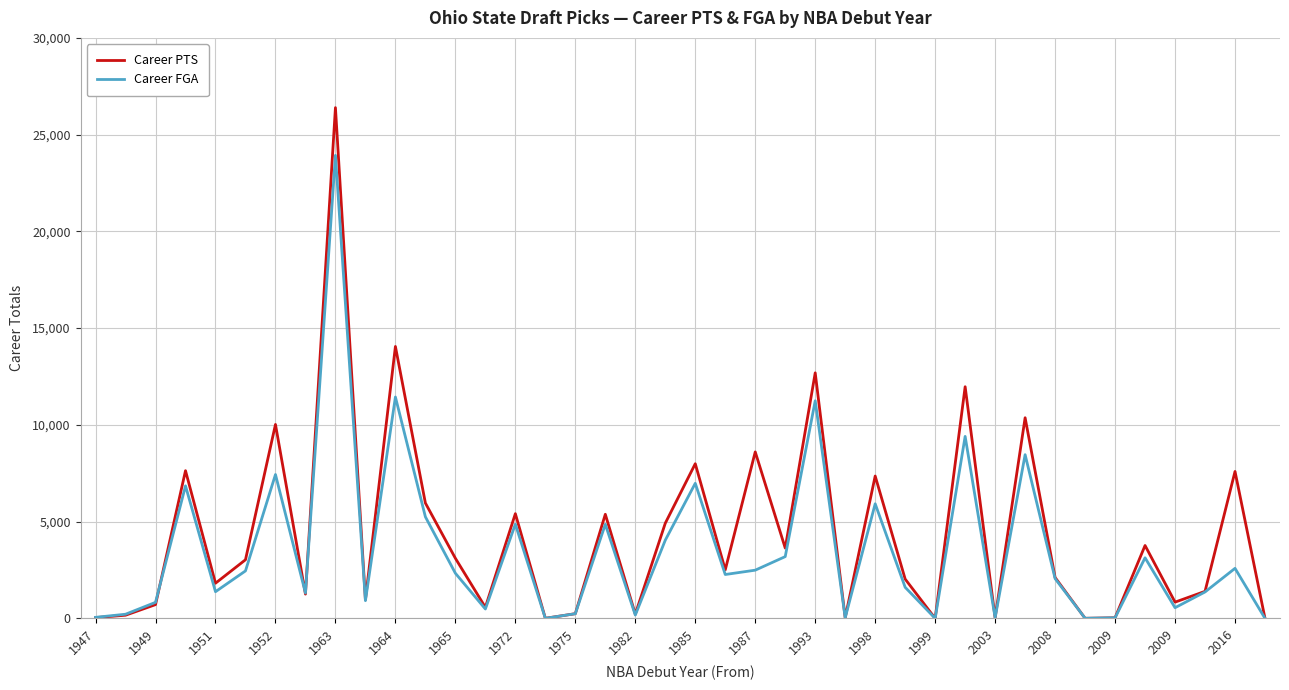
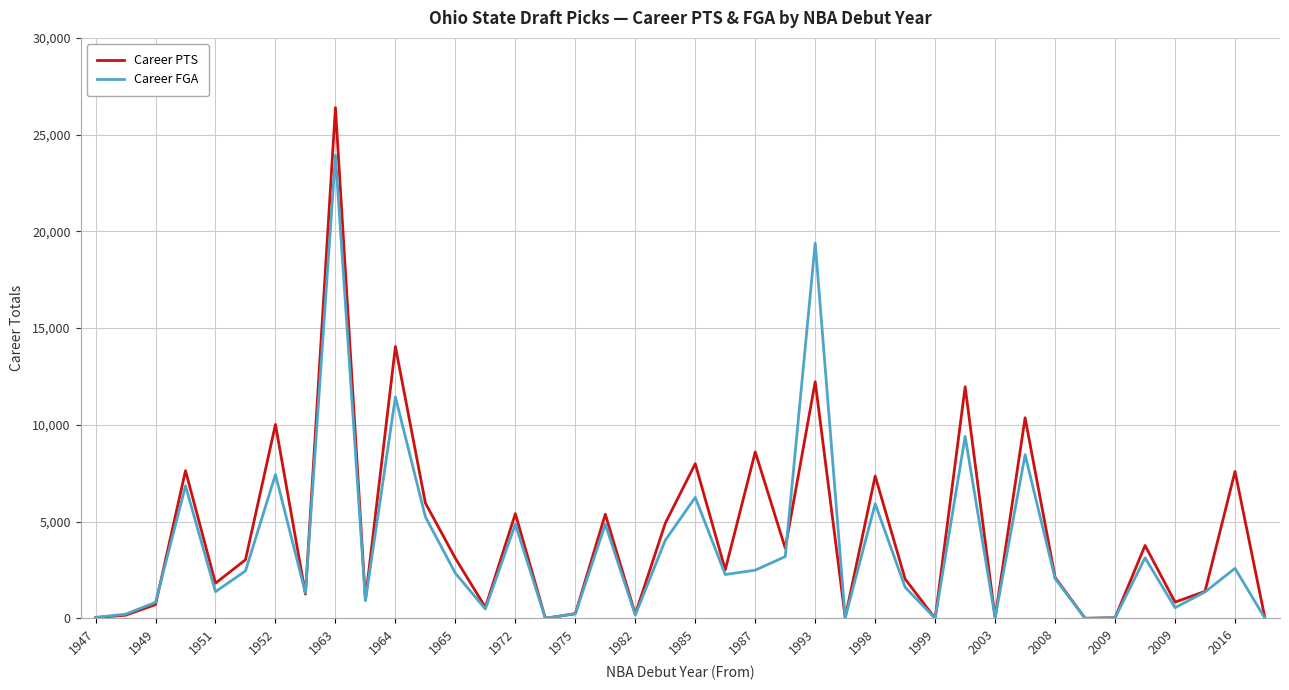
Career FGA, 1985: 7,000 -> 6,300
Career PTS, 1993: 12,700 -> 12,200
Career FGA, 1993: 11,200 -> 19,400
